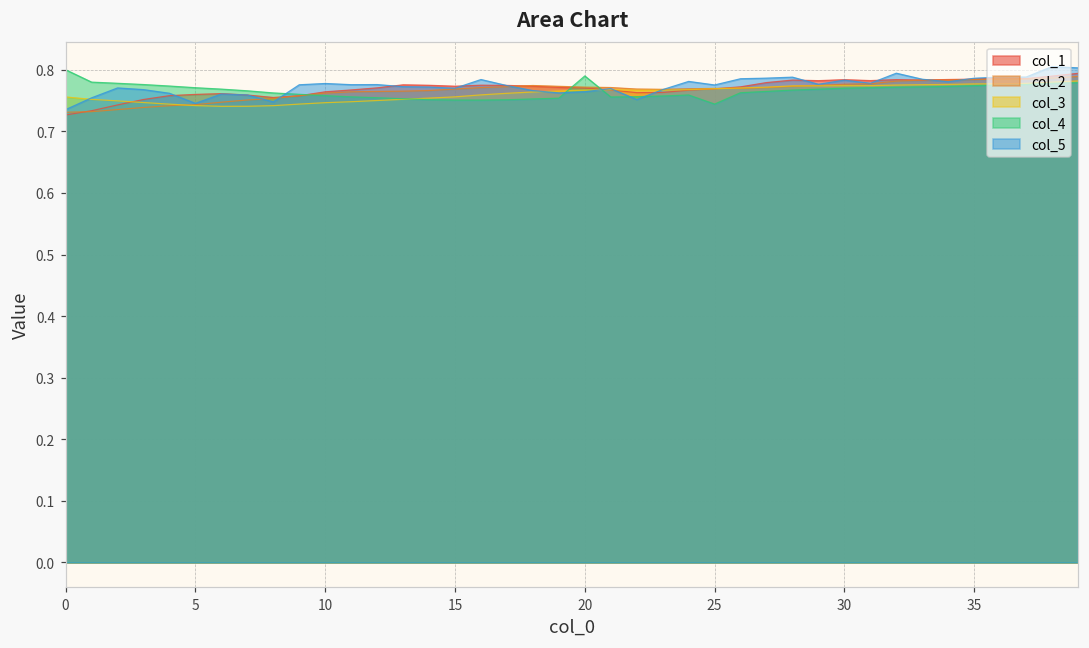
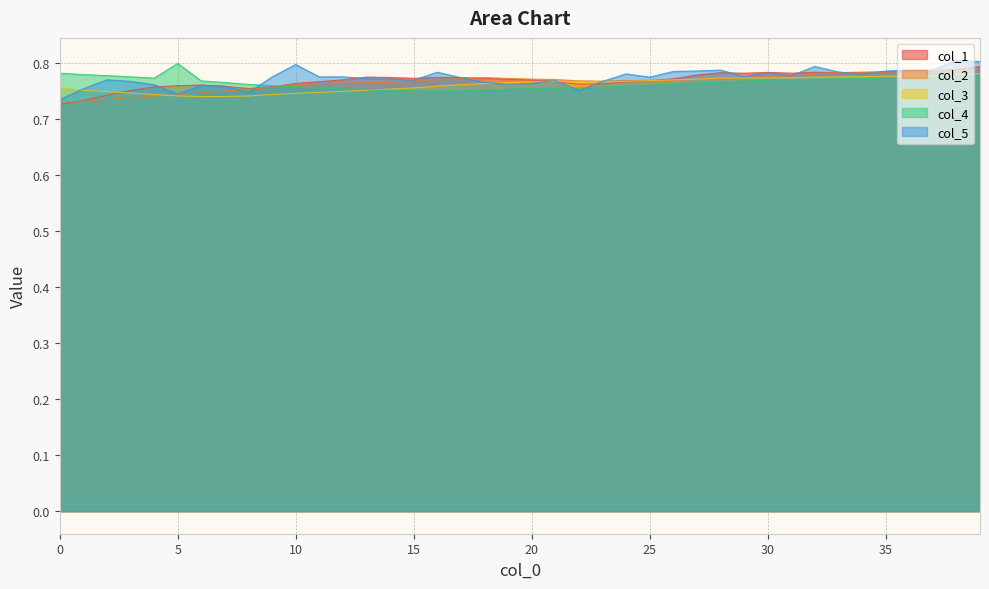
col_4, 0: 0.80 -> 0.78
col_4, 5: 0.77 -> 0.80
col_5, 10: 0.78 -> 0.80
col_4, 20: 0.79 -> 0.76
col_4, 25: 0.74 -> 0.76
